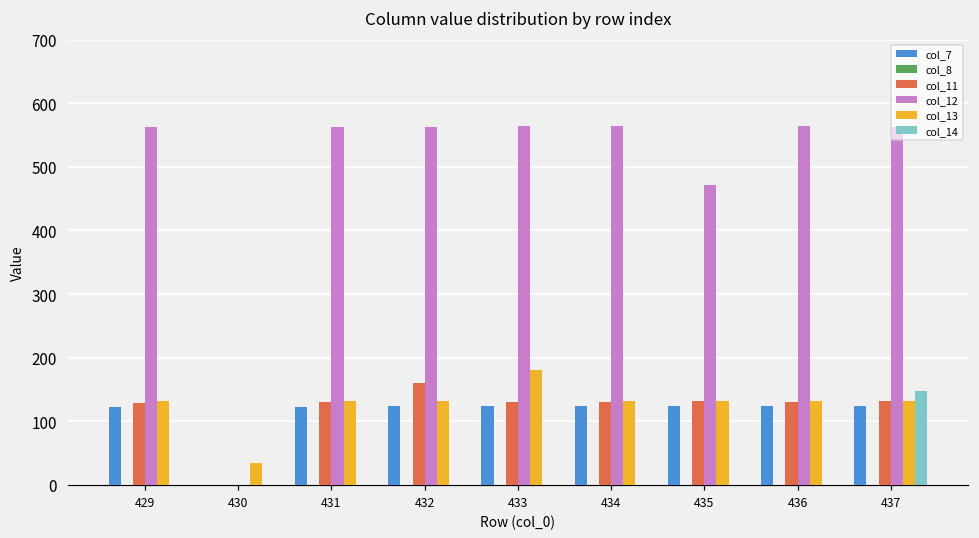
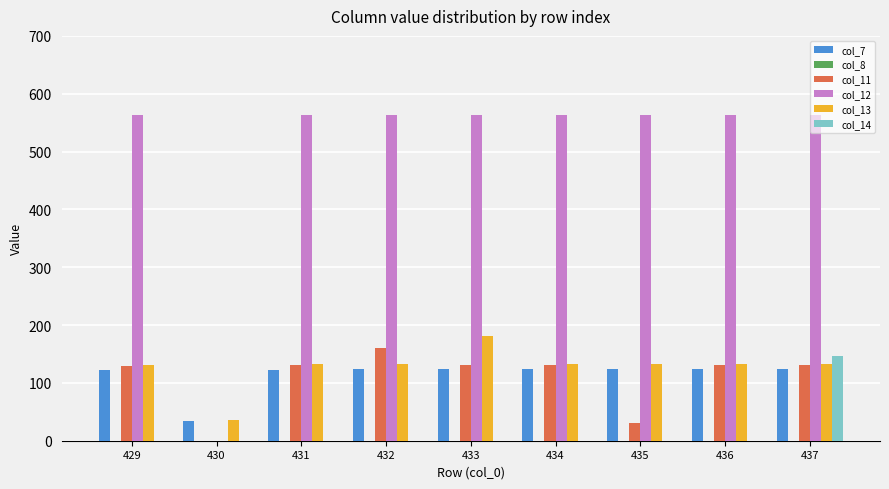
col_7, 430: 0 -> 30
col_11, 435: 130 -> 30
col_12, 435: 470 -> 560
